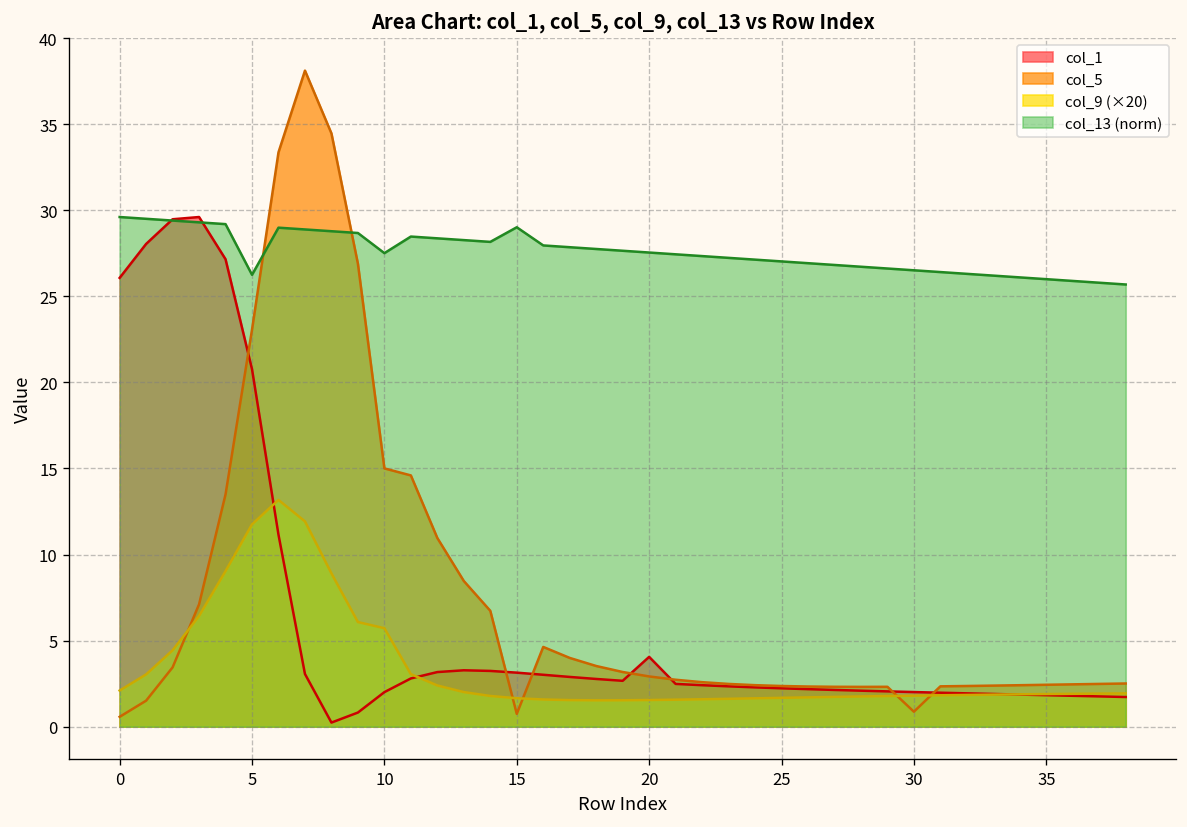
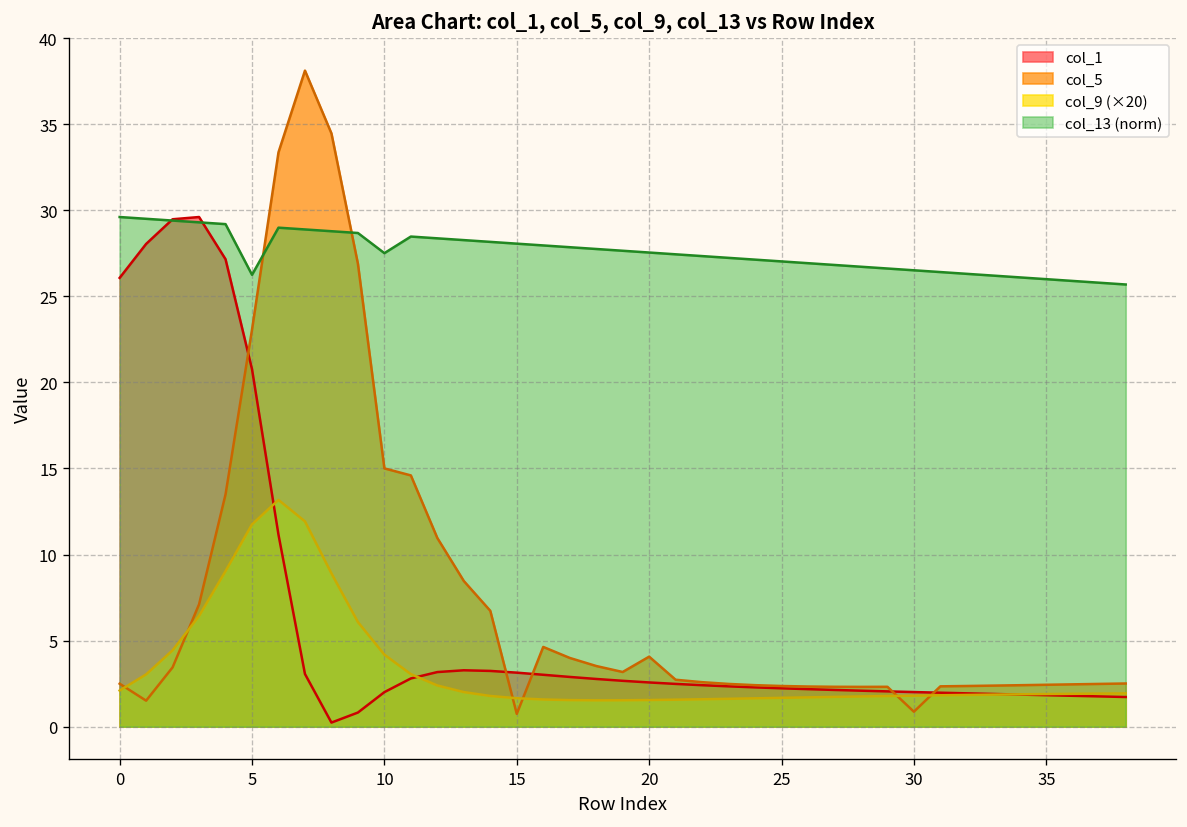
col_5, 0: 0.6 -> 2.5
col_9 (×20), 10: 5.7 -> 4.2
col_13 (norm), 15: 29.0 -> 28.1
col_1, 20: 4.1 -> 2.6
col_5, 20: 2.9 -> 4.1
